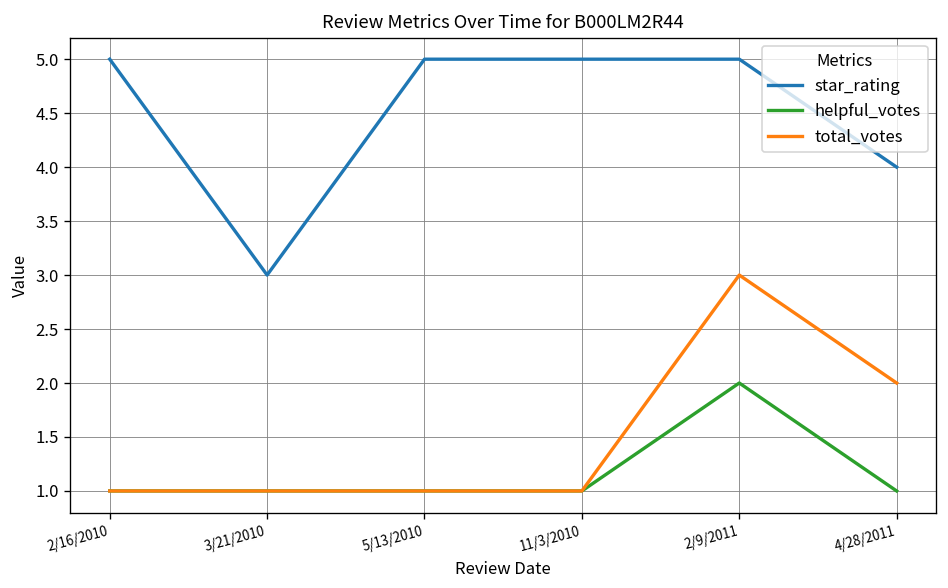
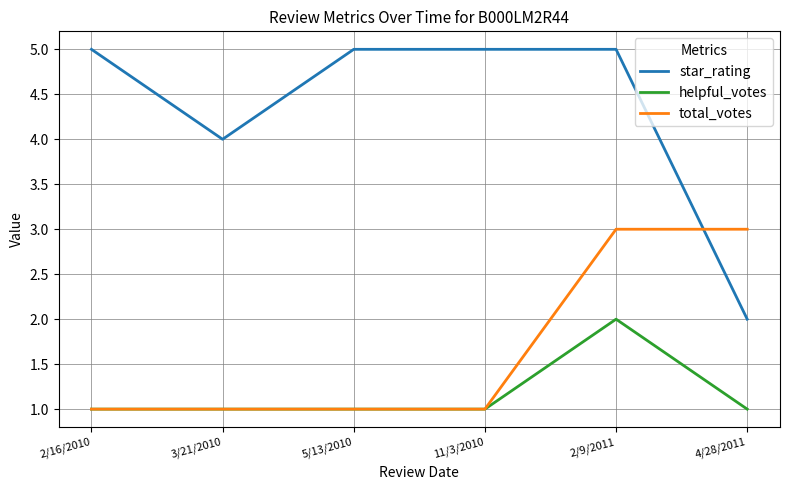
star_rating, 3/21/2010: 3 -> 4
star_rating, 4/28/2011: 4 -> 2
total_votes, 4/28/2011: 2 -> 3
